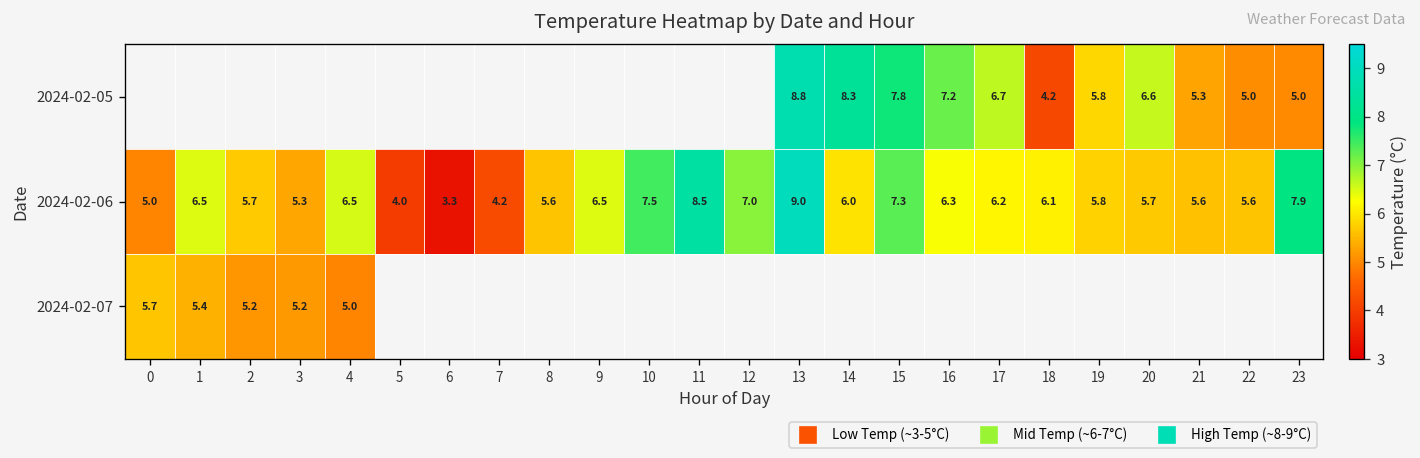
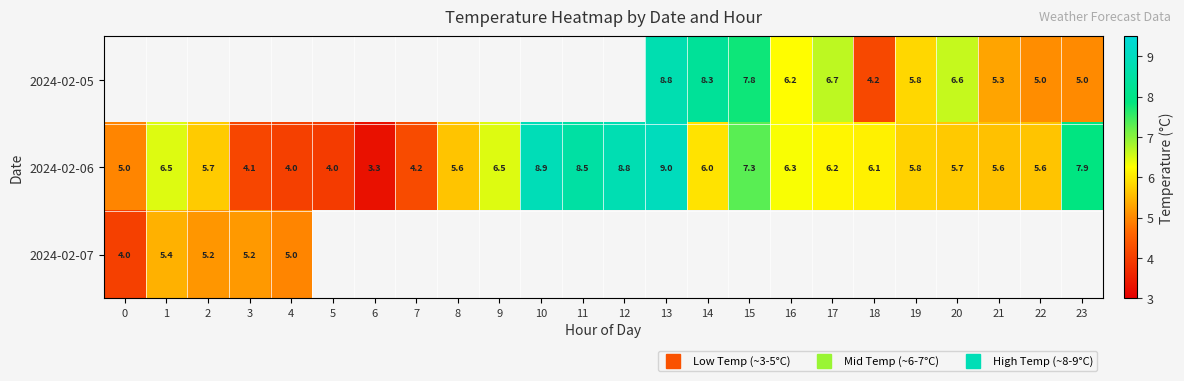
2024-02-05, 16: 7.2 -> 6.2
2024-02-06, 3: 5.3 -> 4.1
2024-02-06, 4: 6.5 -> 4.0
2024-02-06, 10: 7.5 -> 8.9
2024-02-06, 12: 7.0 -> 8.8
2024-02-07, 0: 5.7 -> 4.0
